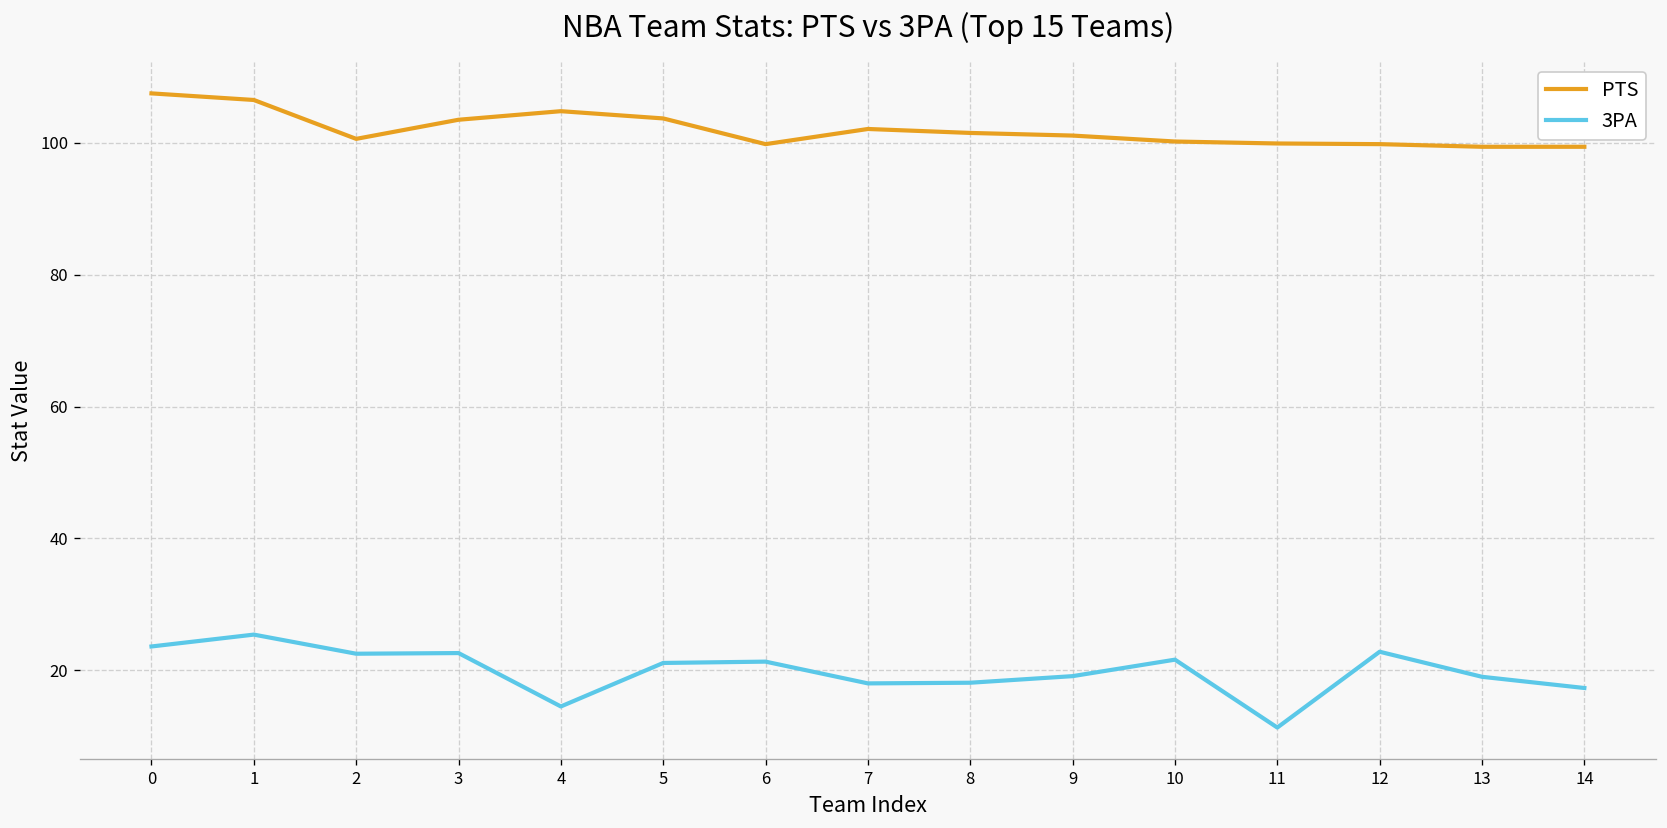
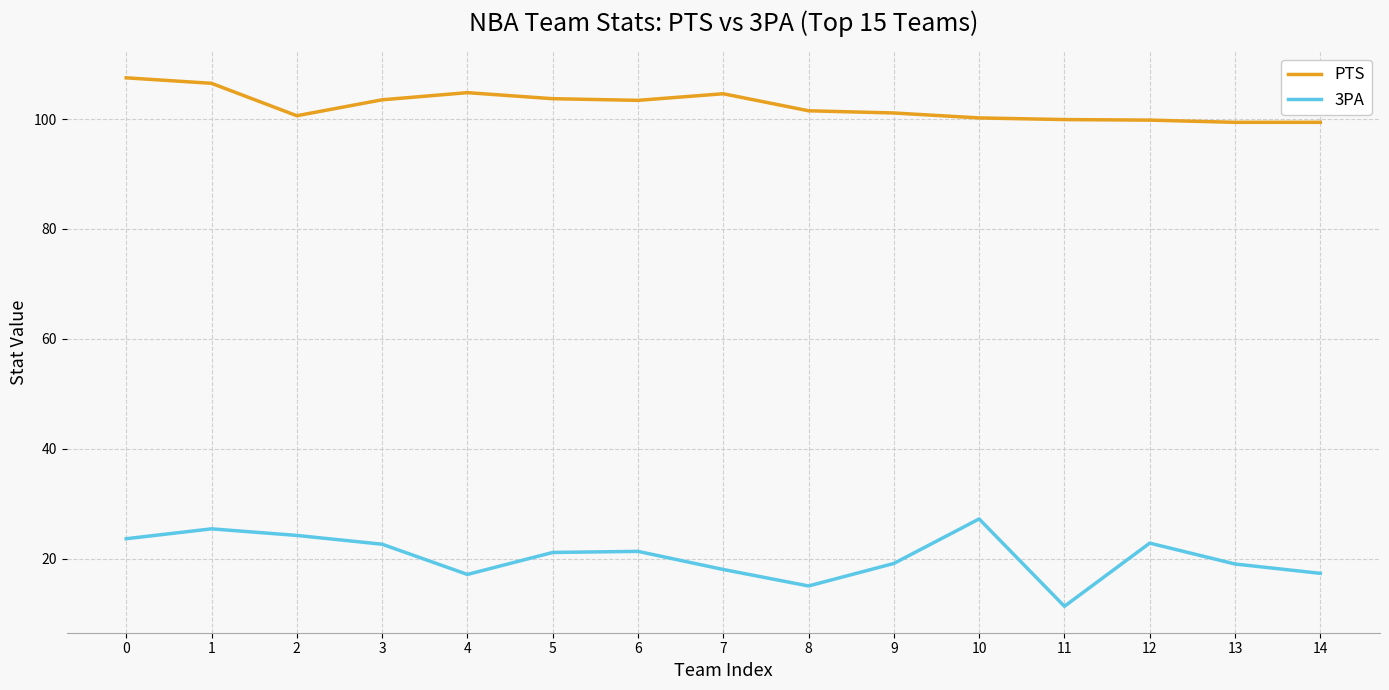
3PA, 2: 23 -> 24
3PA, 4: 15 -> 17
PTS, 6: 100 -> 103
PTS, 7: 102 -> 105
3PA, 8: 18 -> 15
3PA, 10: 22 -> 27
